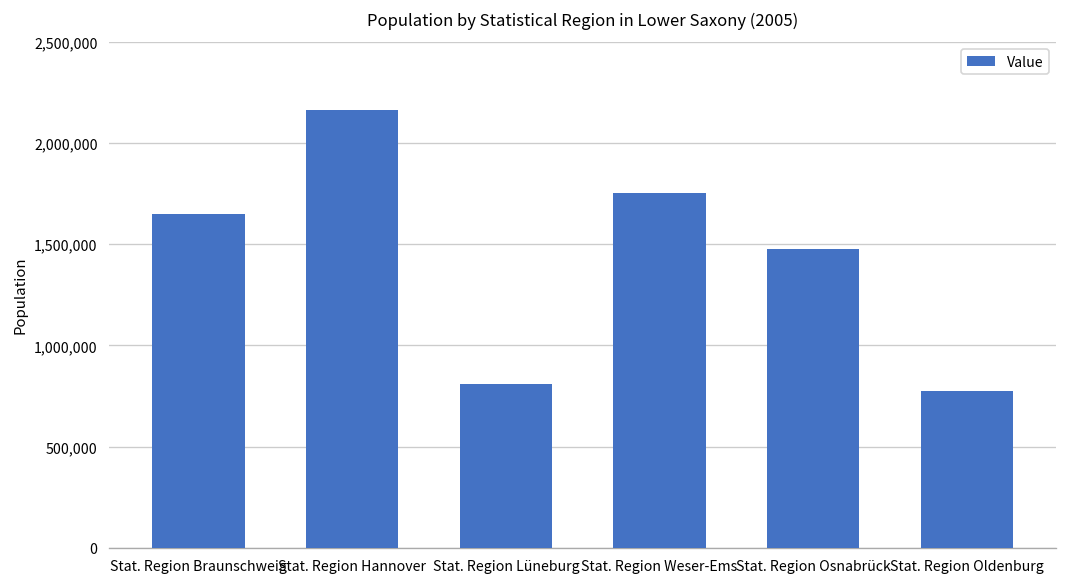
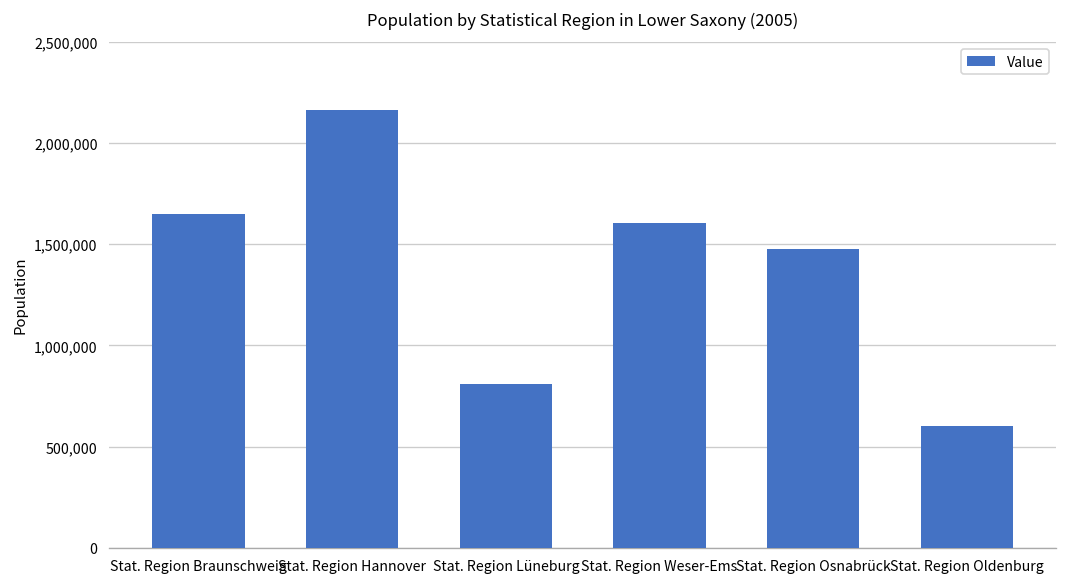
Stat. Region Weser-Ems: 1,750,000 -> 1,600,000
Stat. Region Oldenburg: 780,000 -> 600,000
